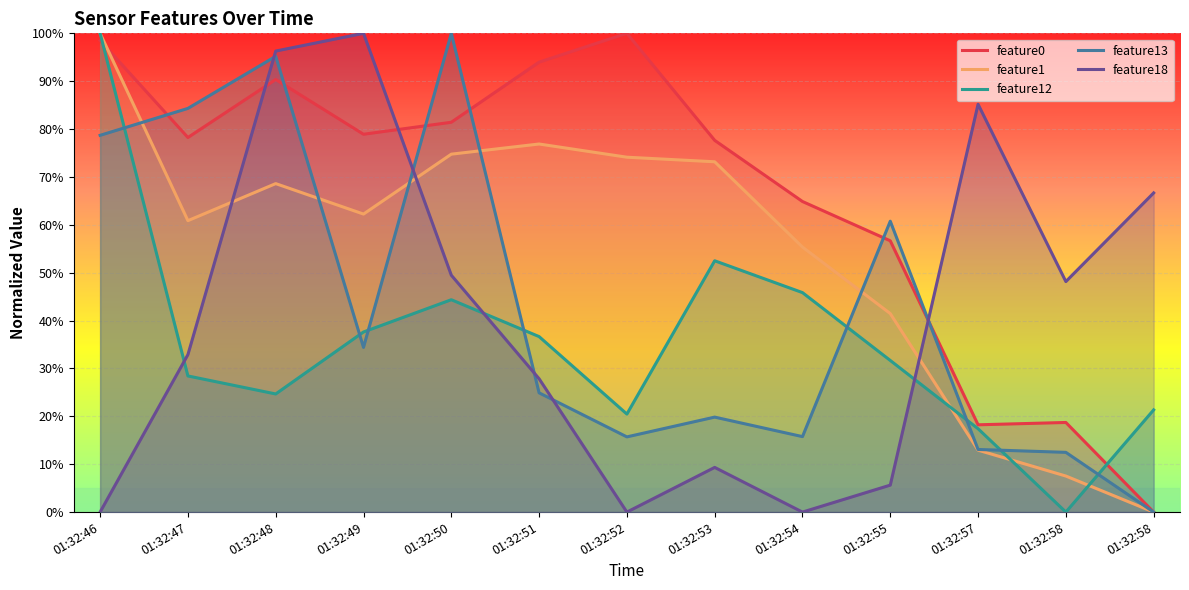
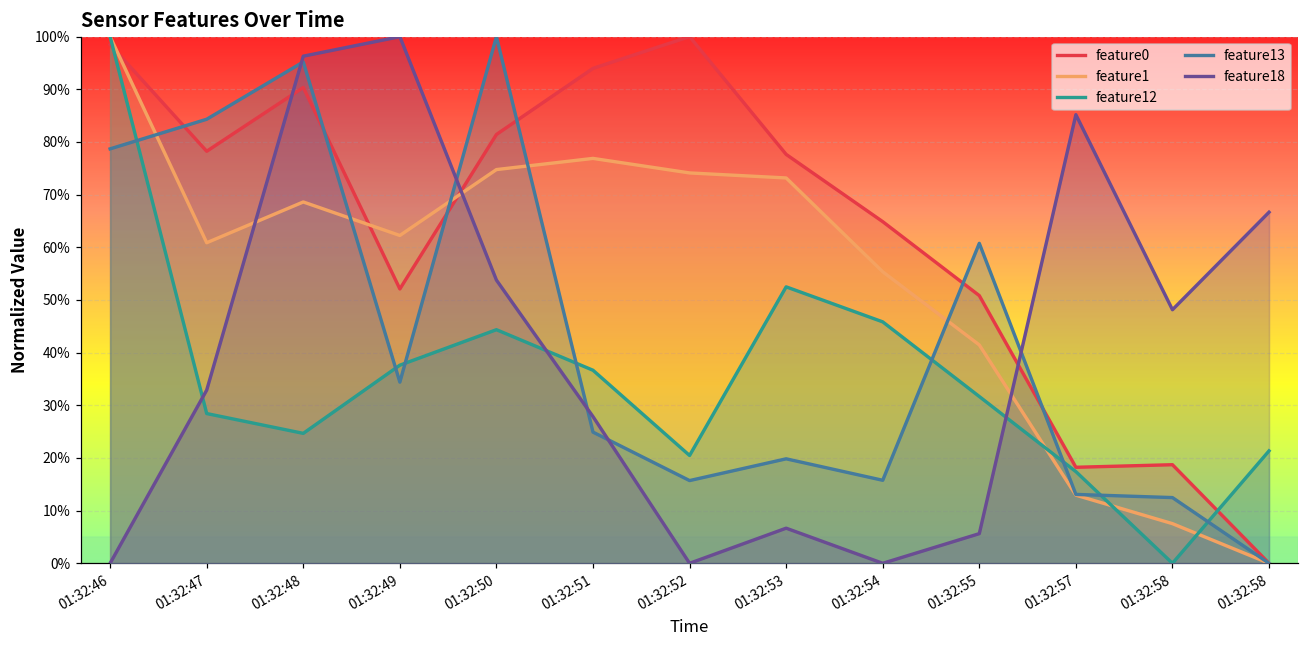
feature0, 01:32:49: 79% -> 52%
feature18, 01:32:50: 49% -> 54%
feature18, 01:32:53: 9% -> 7%
feature0, 01:32:55: 57% -> 51%
